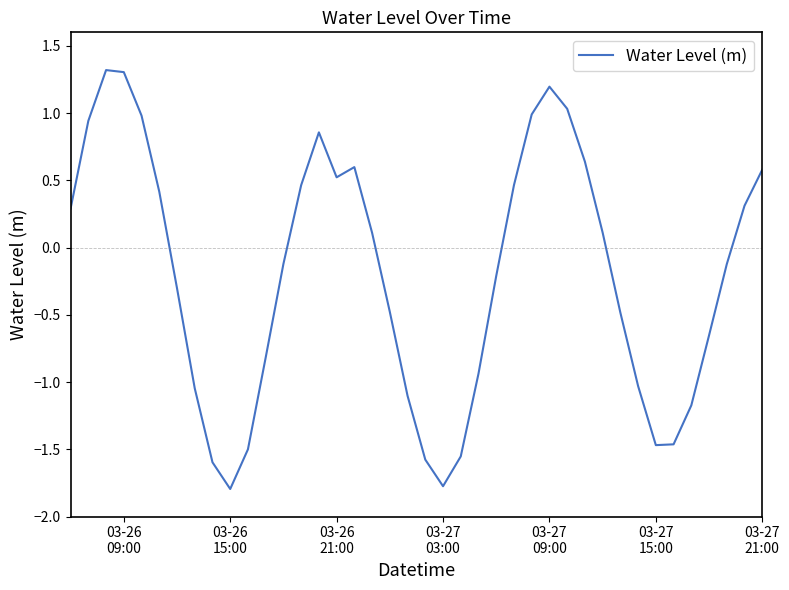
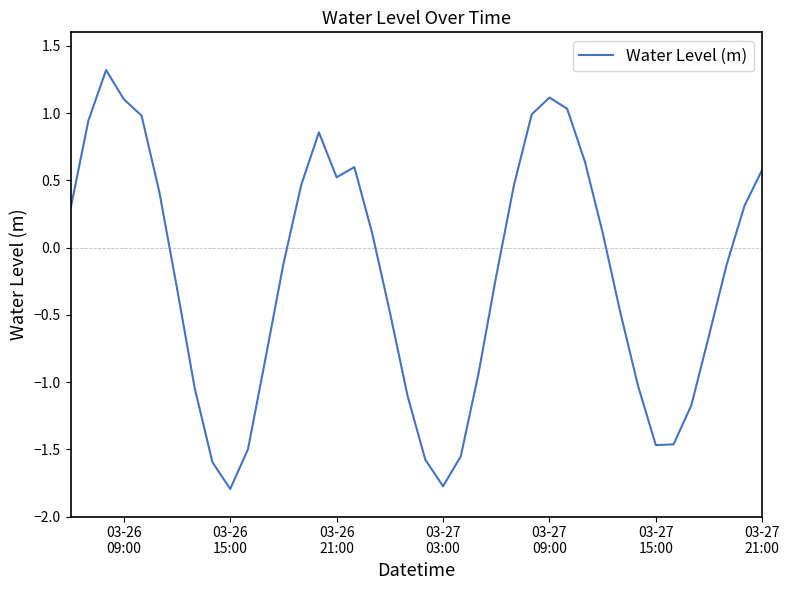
03-26 09:00: 1.30 -> 1.10
03-27 09:00: 1.20 -> 1.12
